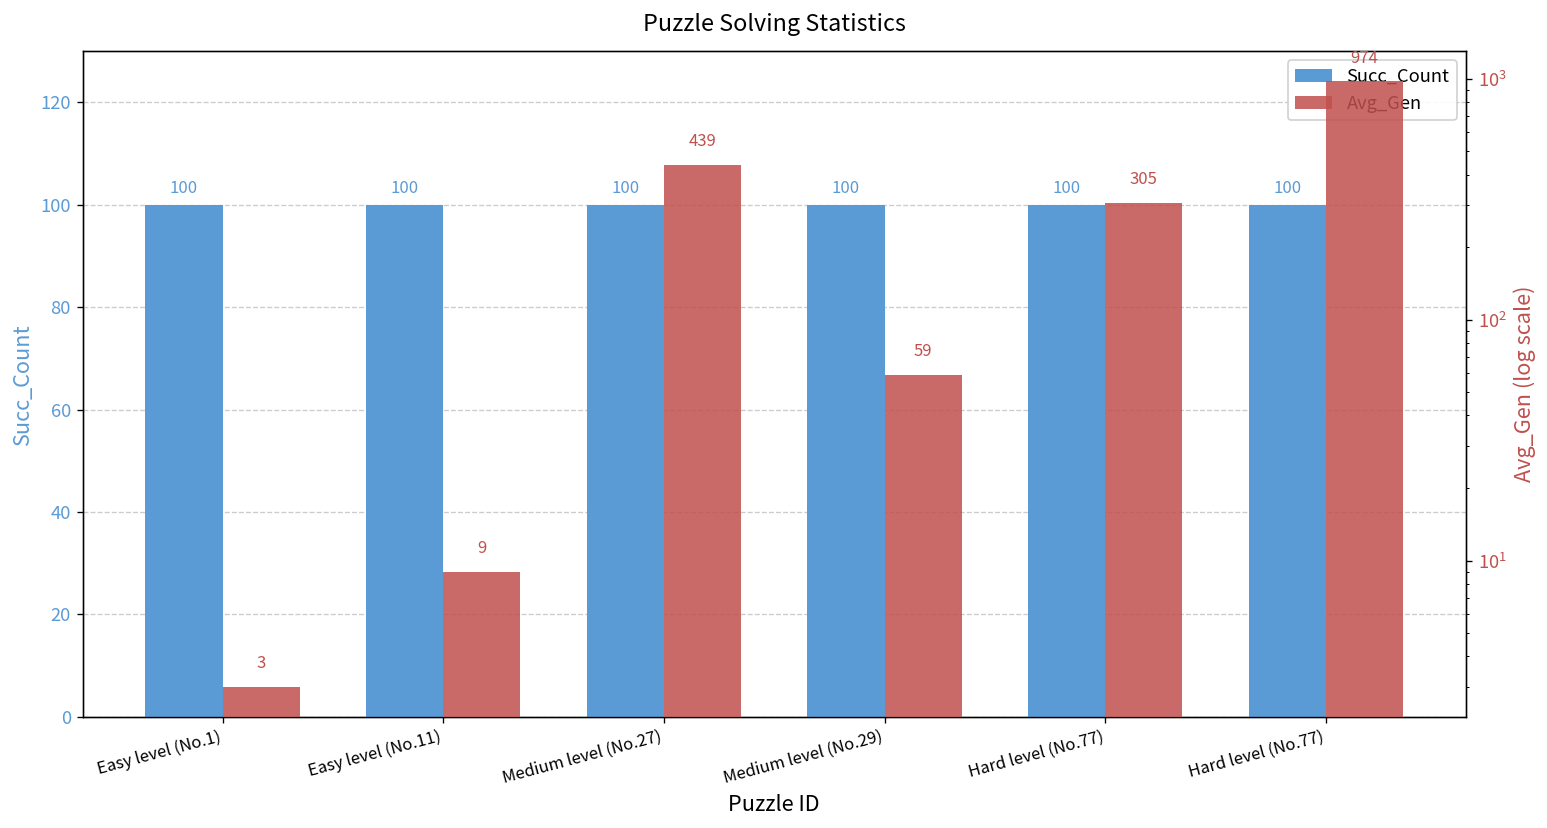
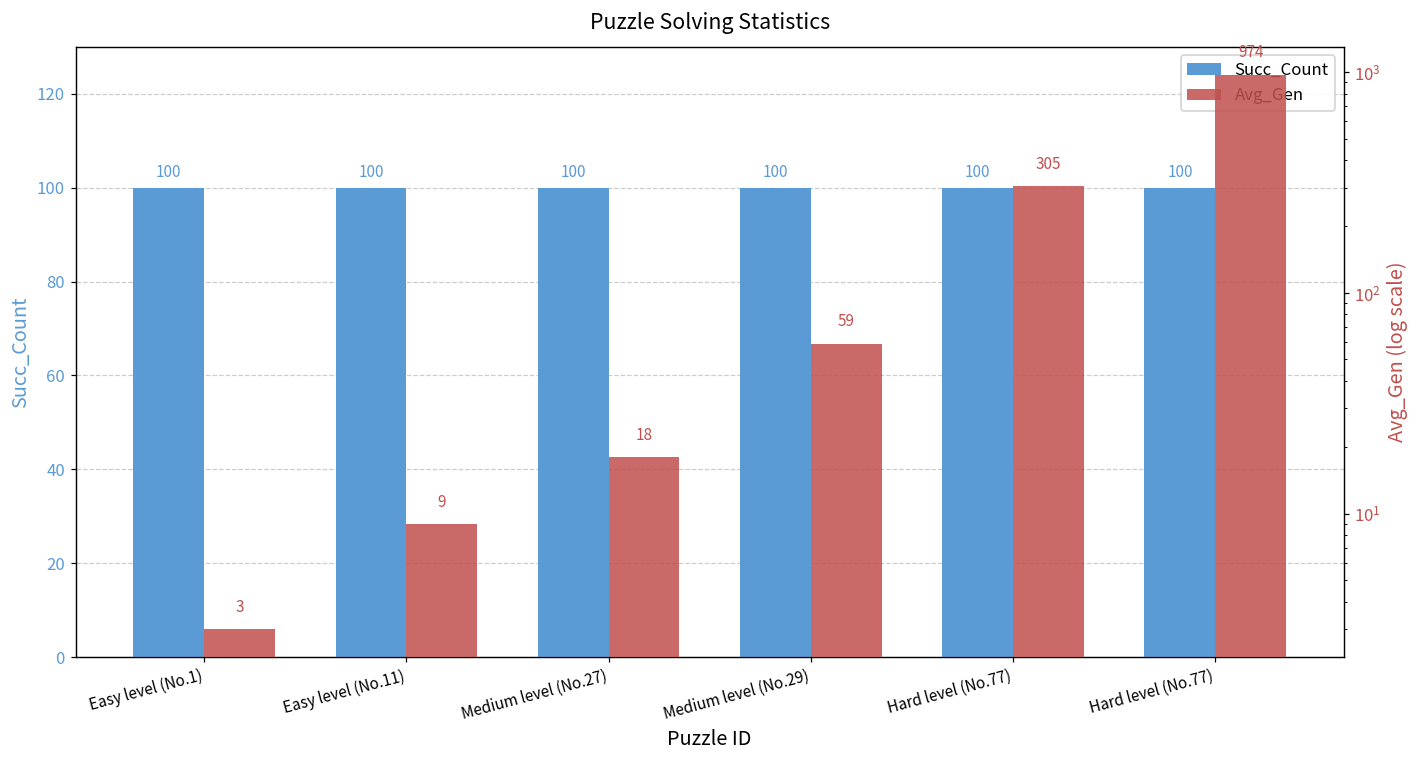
Avg_Gen, Medium level (No.27): 439 -> 18
